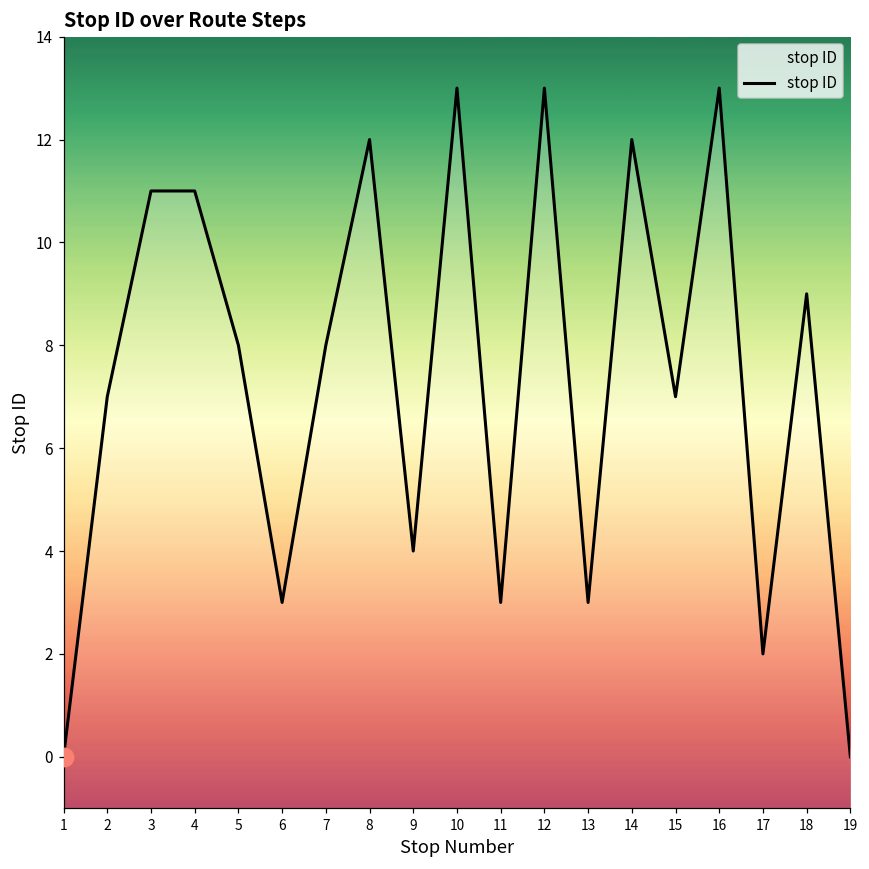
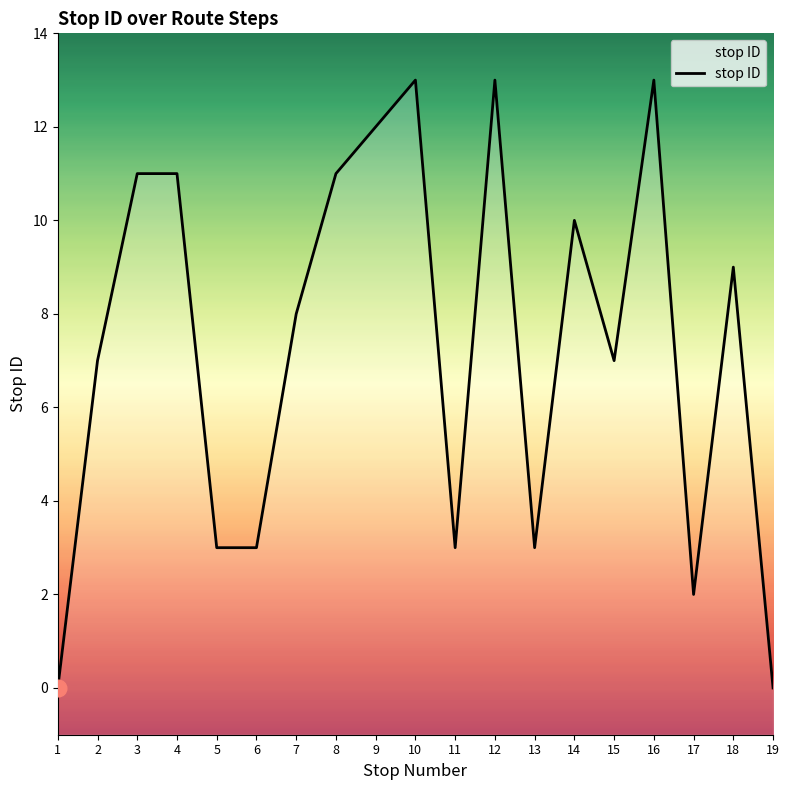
stop ID, 5: 8 -> 3
stop ID, 8: 12 -> 11
stop ID, 9: 4 -> 12
stop ID, 14: 12 -> 10
